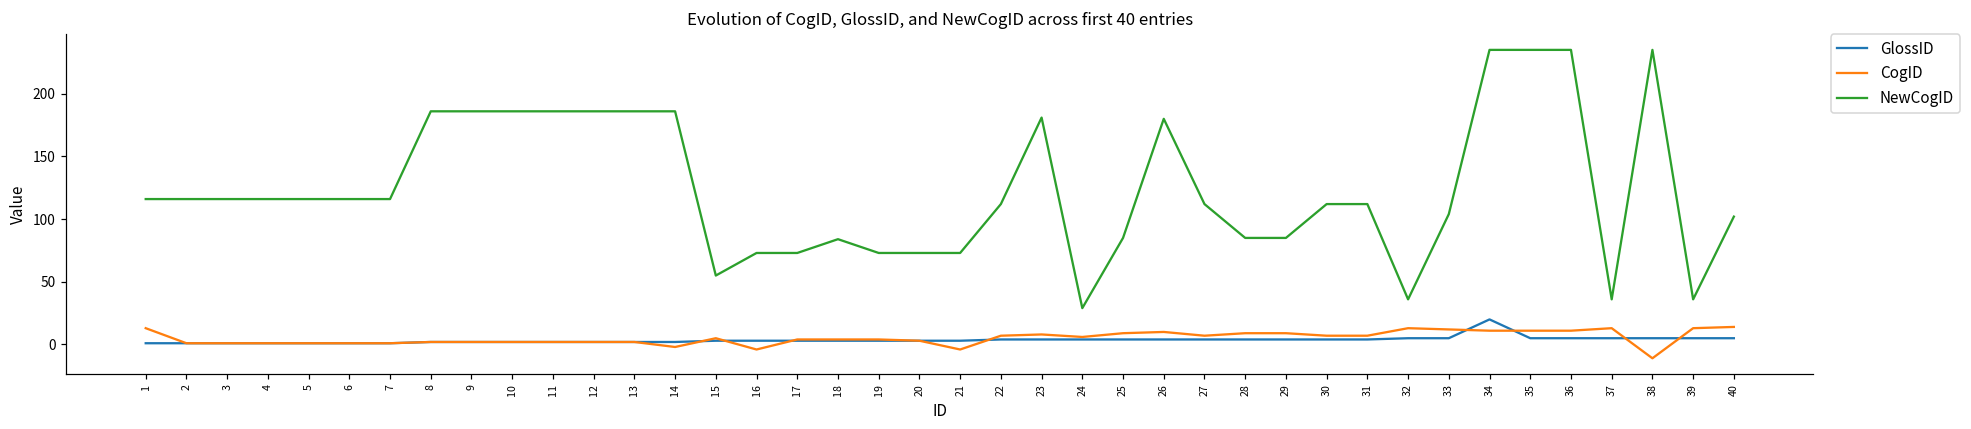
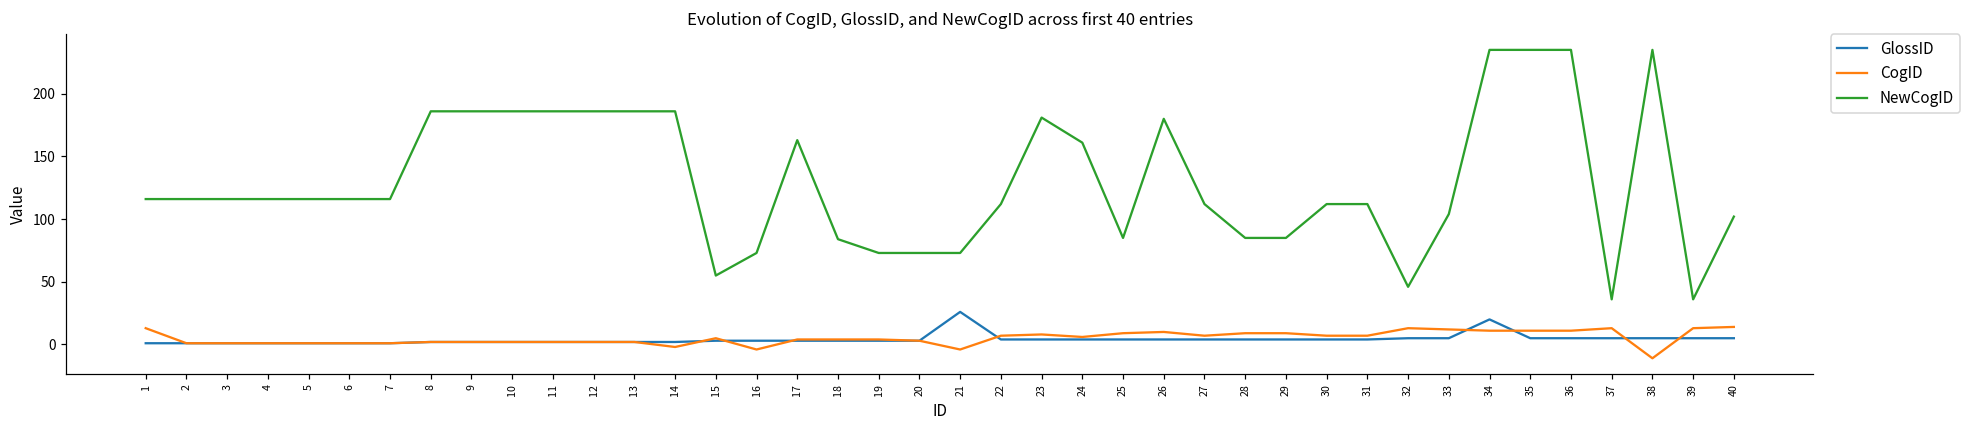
NewCogID, 17: 73 -> 163
GlossID, 21: 3 -> 26
NewCogID, 24: 29 -> 161
NewCogID, 32: 36 -> 46
